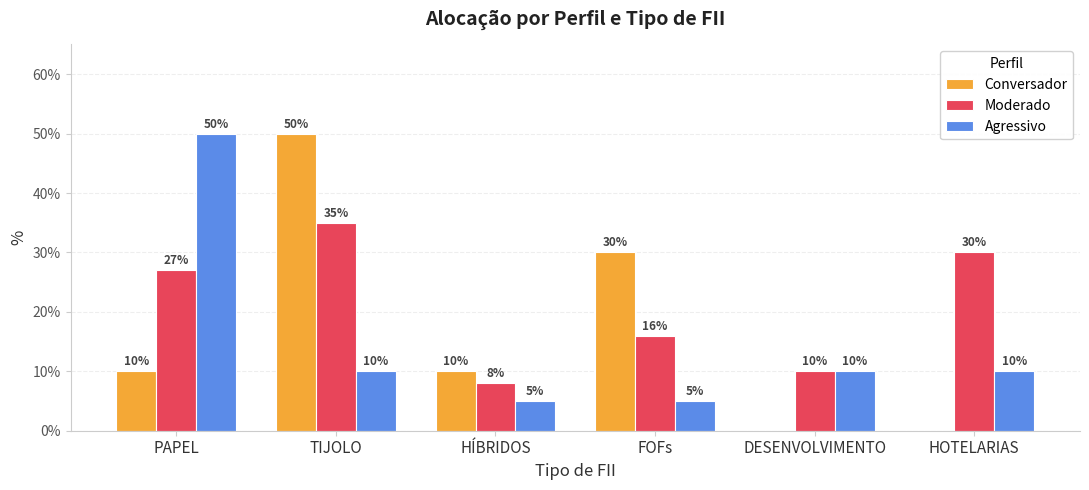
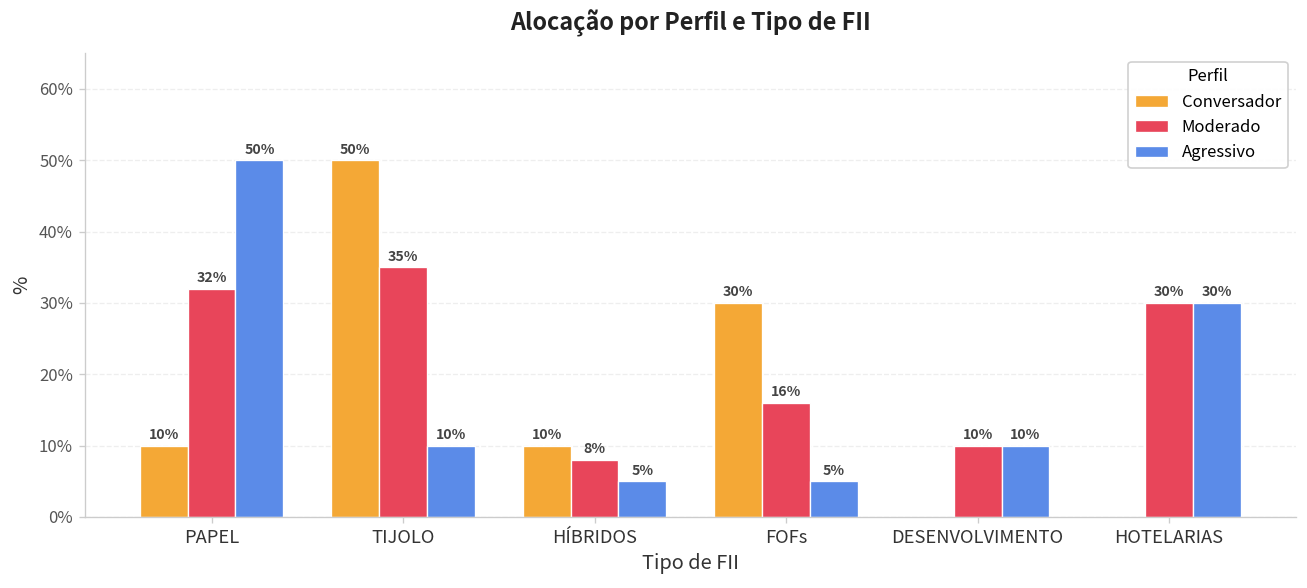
Moderado, PAPEL: 27% -> 32%
Agressivo, HOTELARIAS: 10% -> 30%
